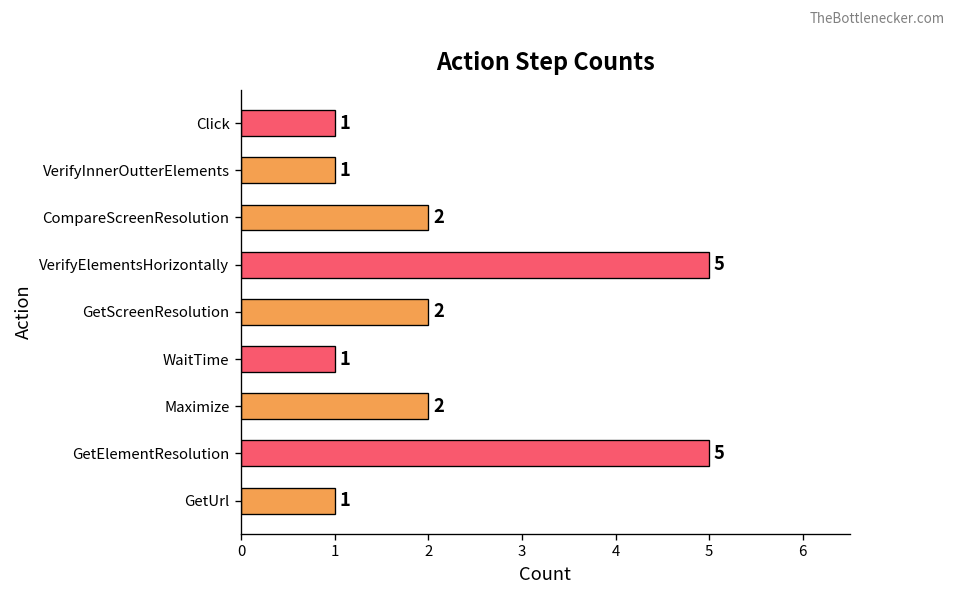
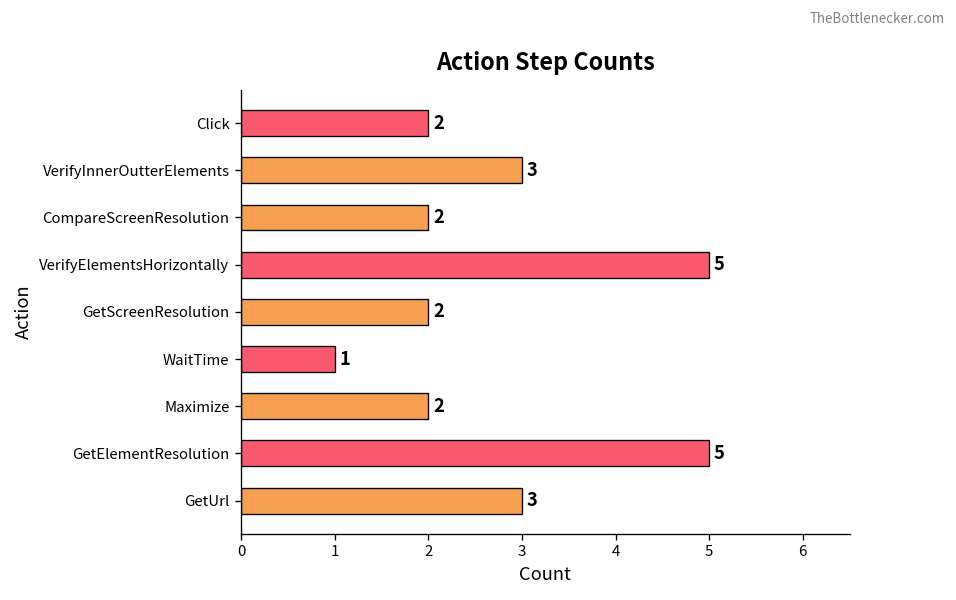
Click: 1 -> 2
VerifyInnerOutterElements: 1 -> 3
GetUrl: 1 -> 3
